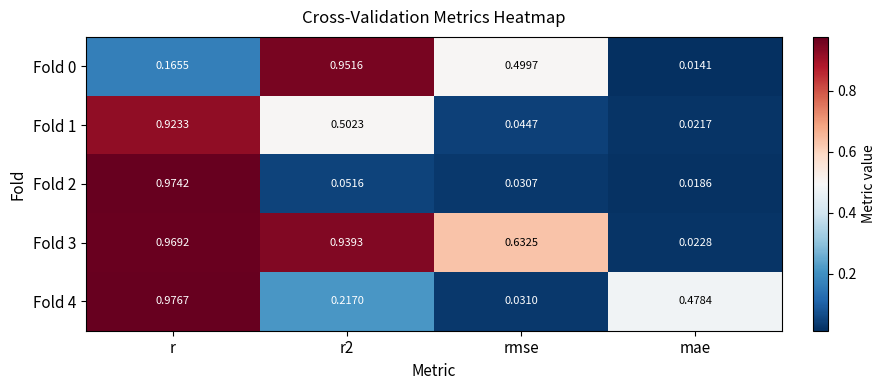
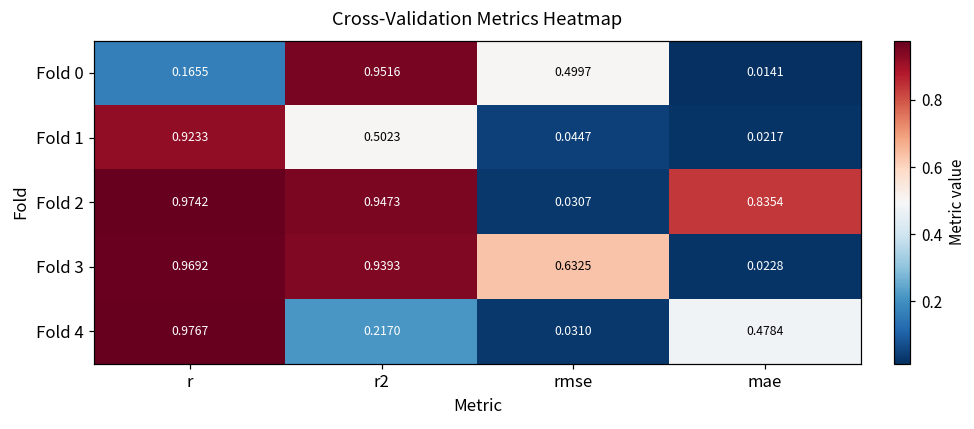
Fold 2, r2: 0.0516 -> 0.9473
Fold 2, mae: 0.0186 -> 0.8354
